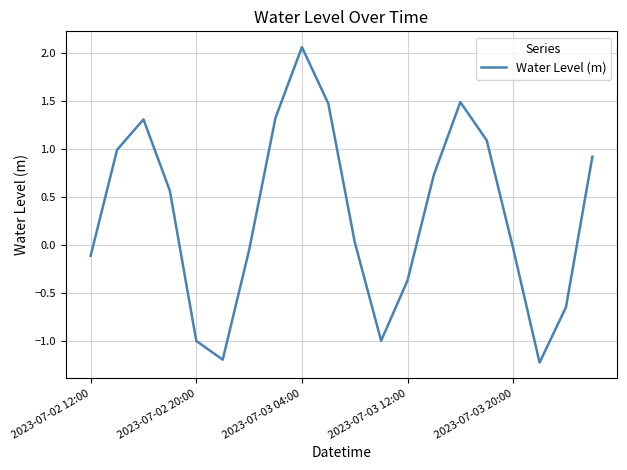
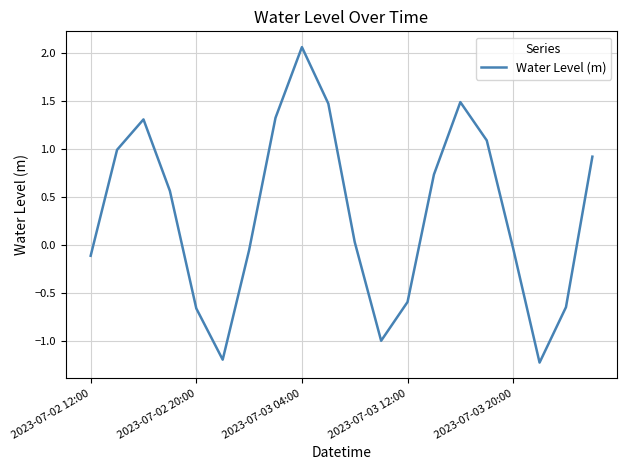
2023-07-02 20:00: -1.0 -> -0.7
2023-07-03 12:00: -0.4 -> -0.6
